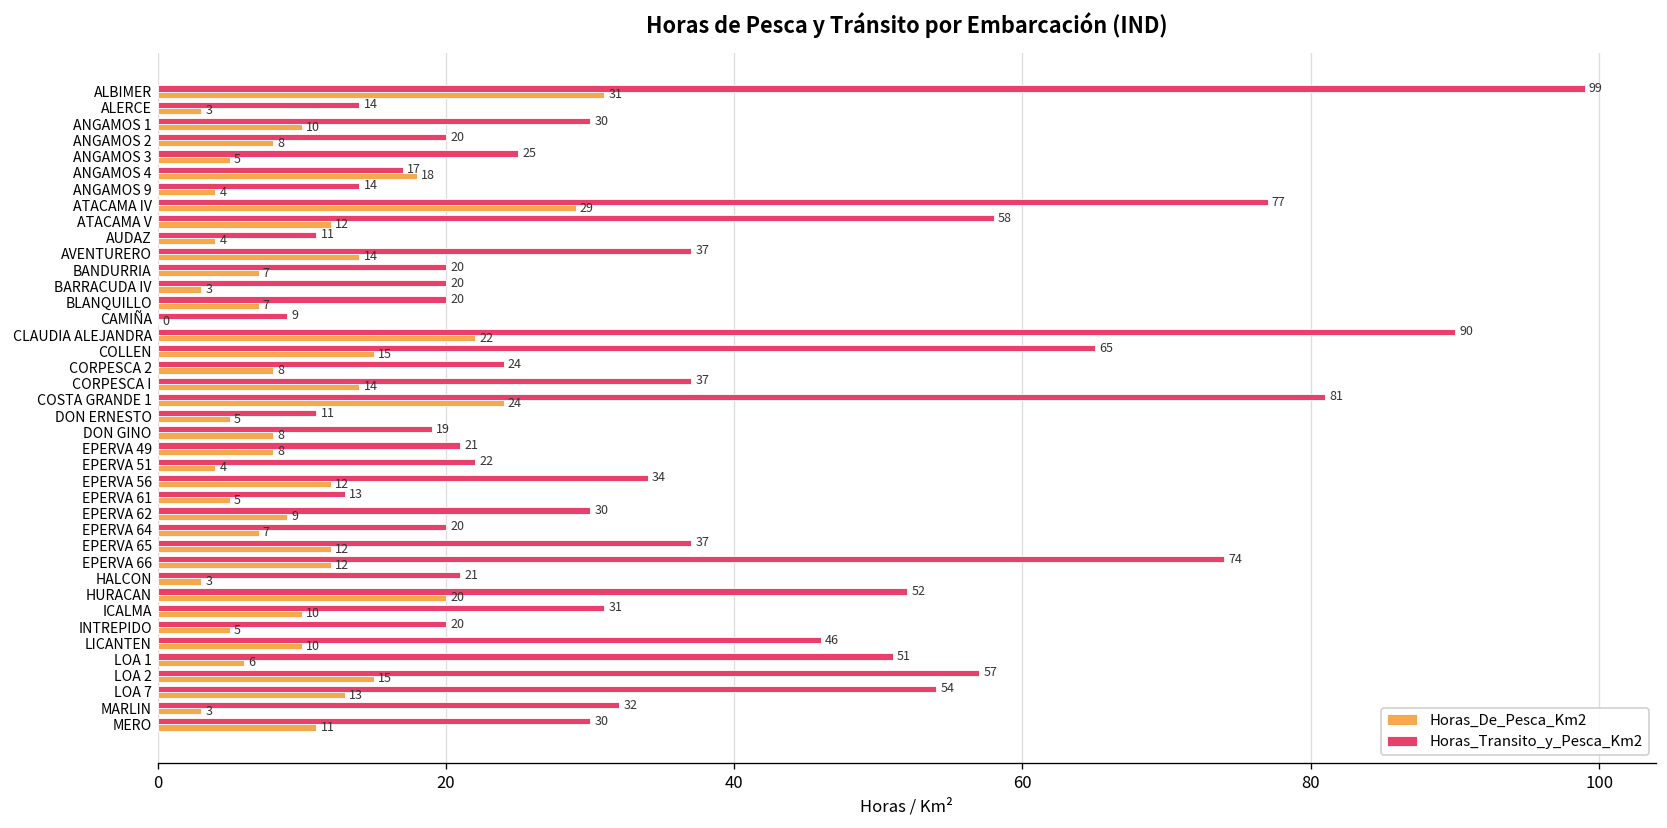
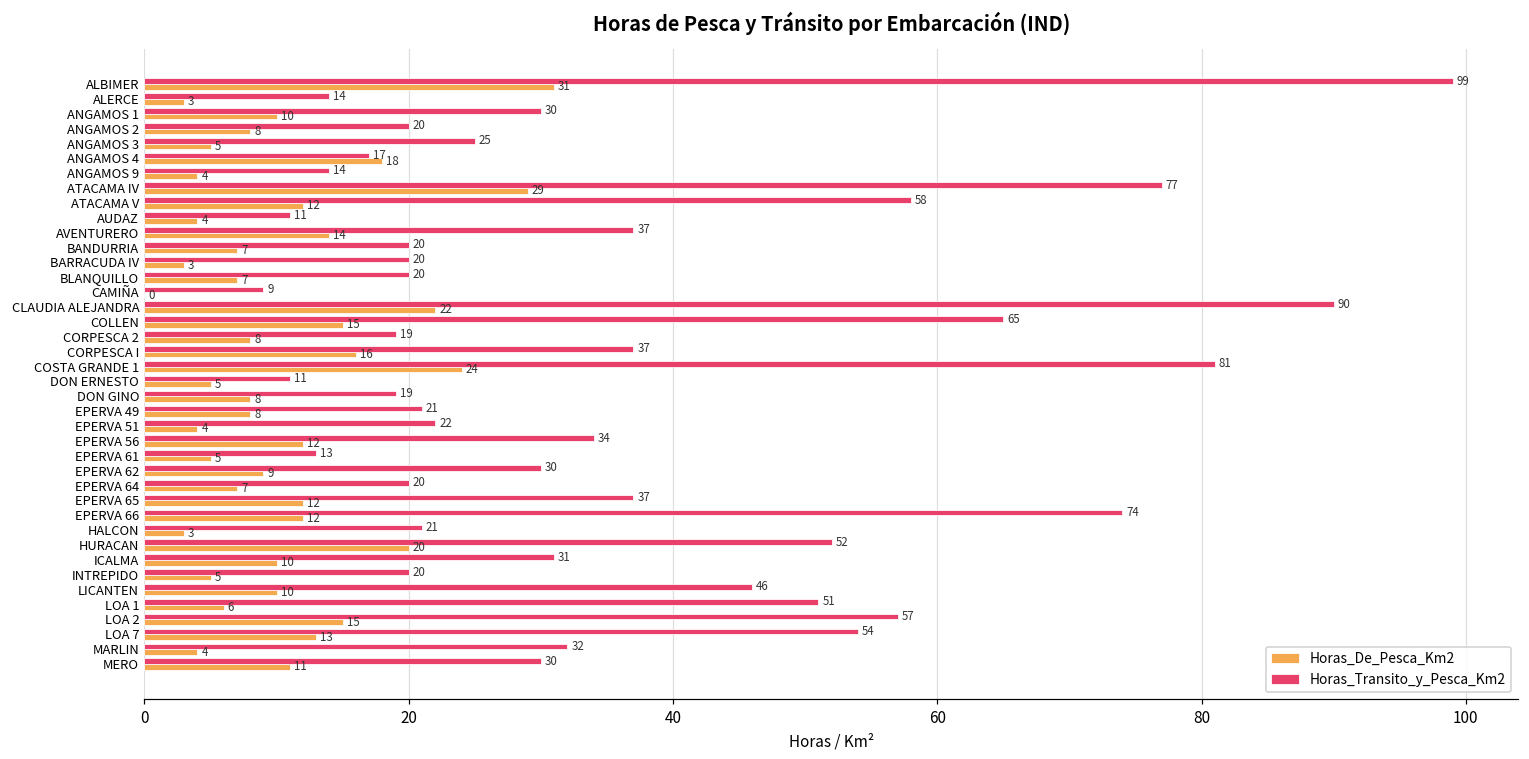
Horas_Transito_y_Pesca_Km2, CORPESCA 2: 24 -> 19
Horas_De_Pesca_Km2, CORPESCA I: 14 -> 16
Horas_De_Pesca_Km2, MARLIN: 3 -> 4
